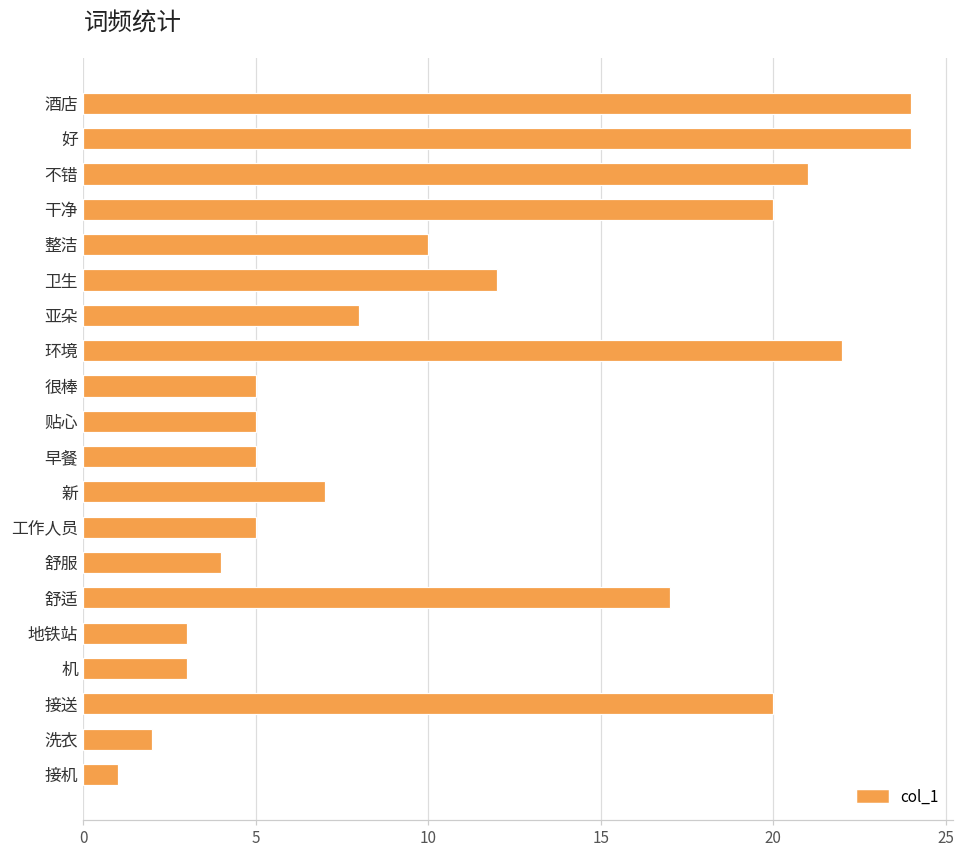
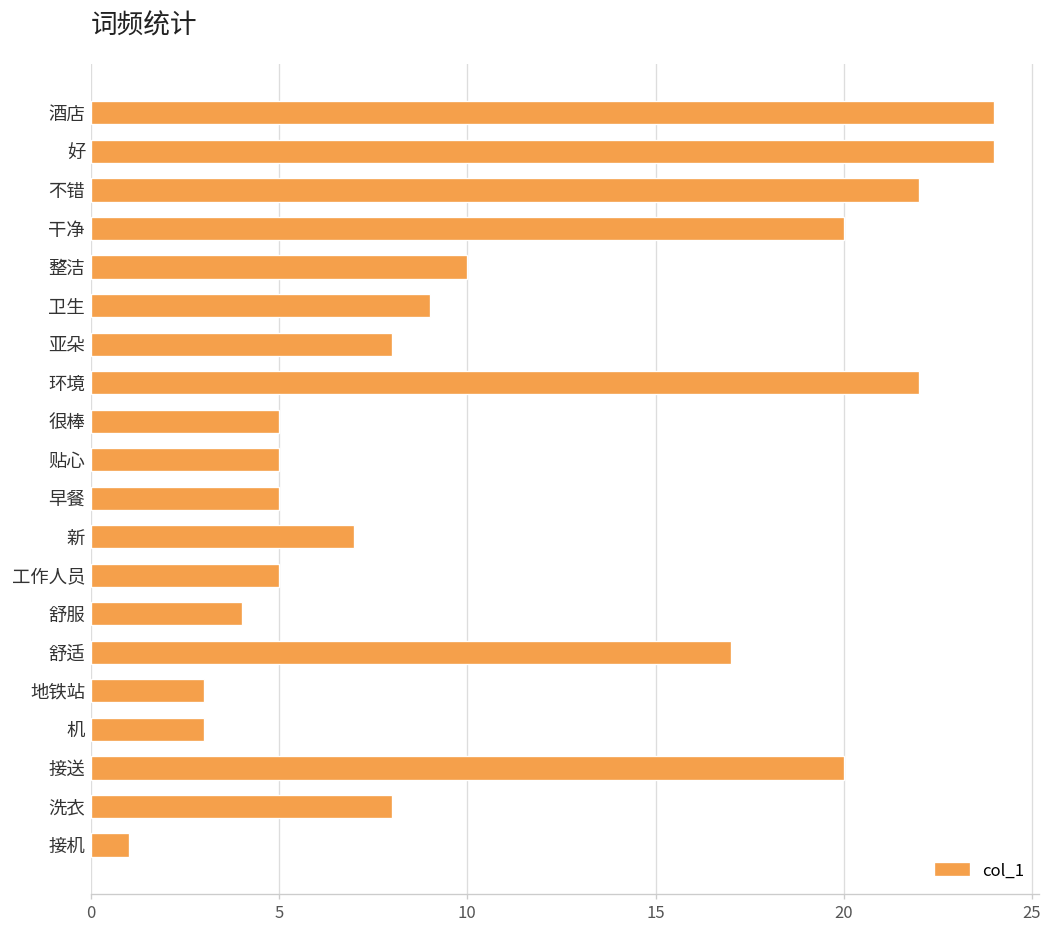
不错: 21 -> 22
卫生: 12 -> 9
洗衣: 2 -> 8
